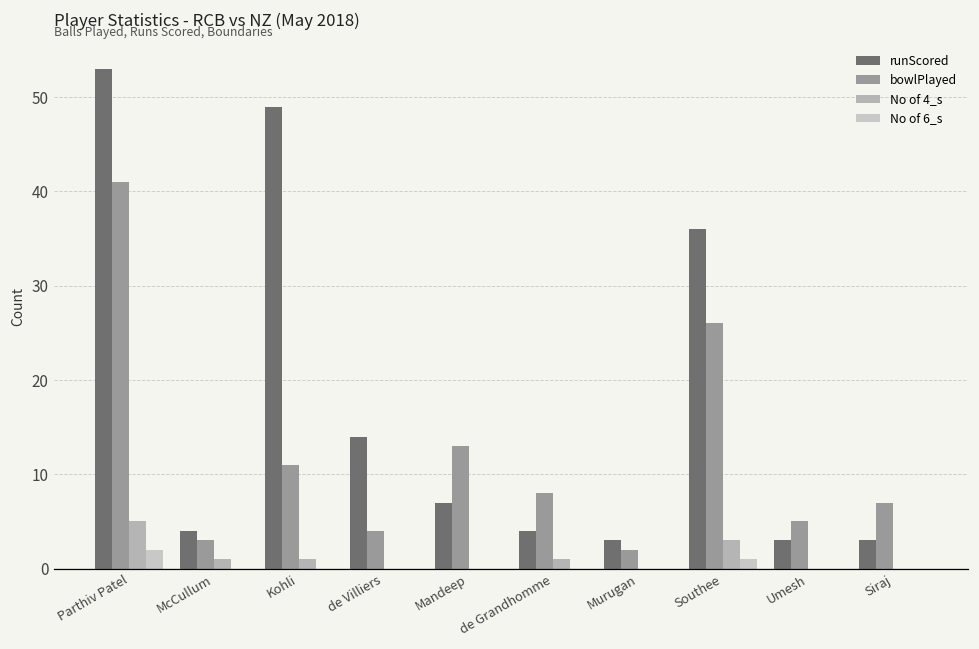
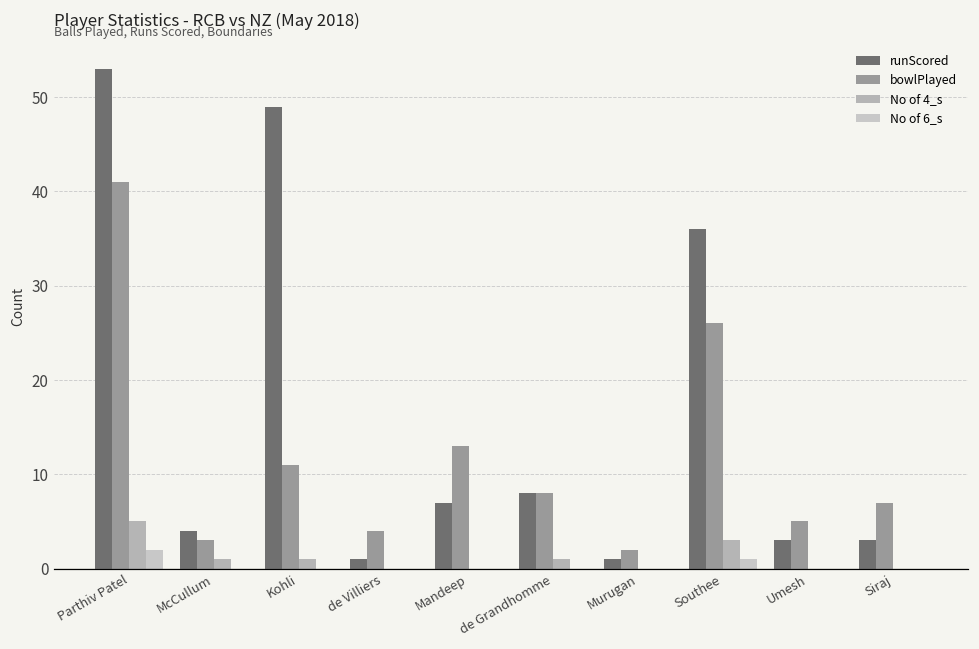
runScored, de Villiers: 14 -> 1
runScored, de Grandhomme: 4 -> 8
runScored, Murugan: 3 -> 1
